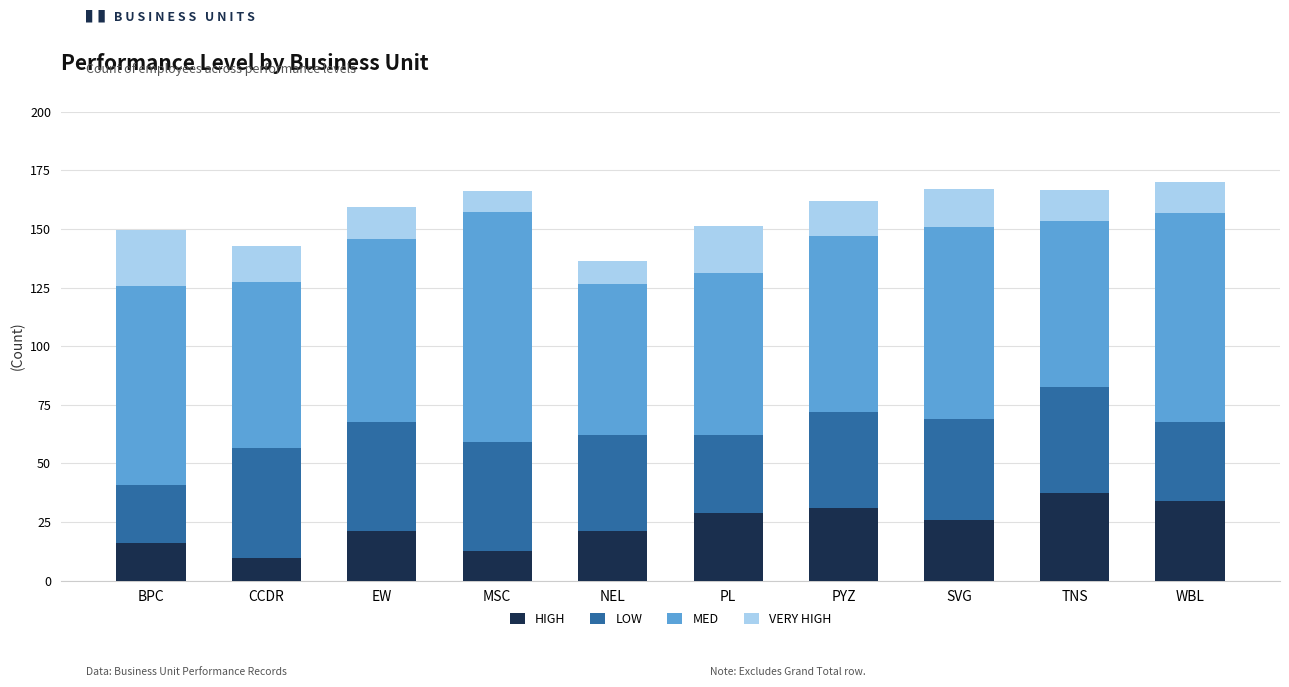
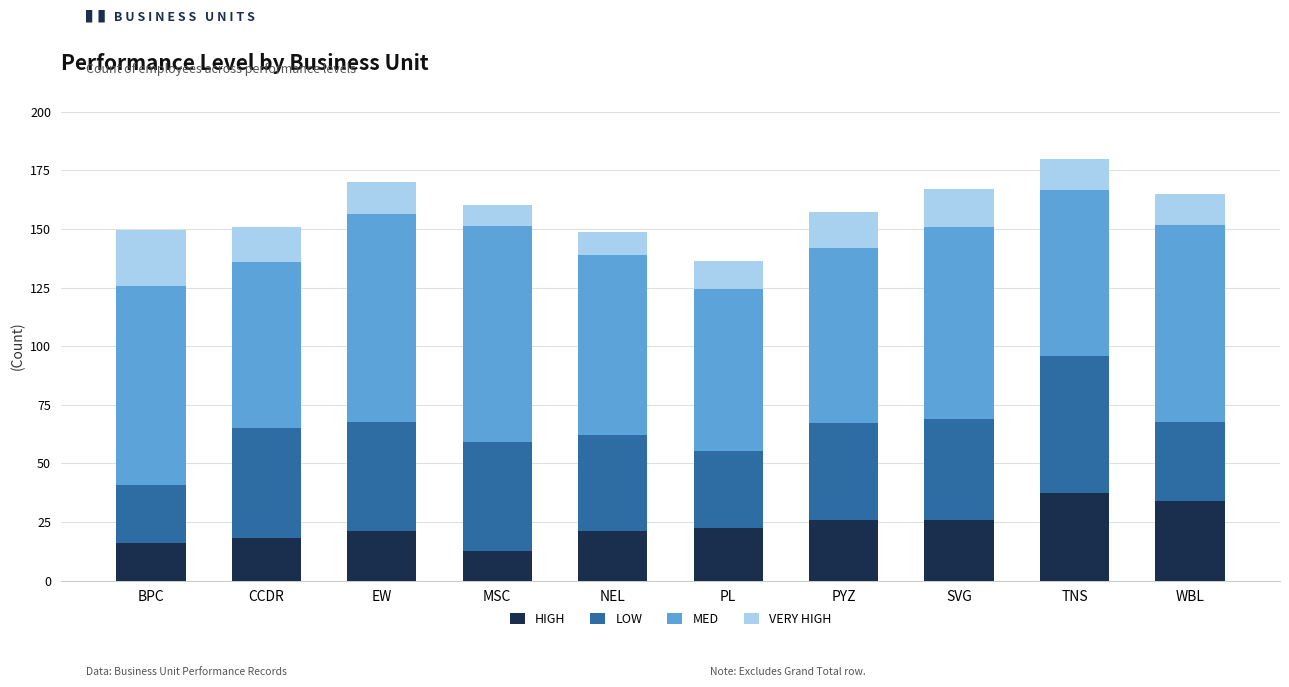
HIGH, CCDR: 10 -> 18
MED, EW: 78 -> 89
MED, MSC: 98 -> 92
MED, NEL: 65 -> 77
HIGH, PL: 29 -> 22
VERY HIGH, PL: 20 -> 12
HIGH, PYZ: 31 -> 26
LOW, TNS: 45 -> 58
MED, WBL: 89 -> 84
